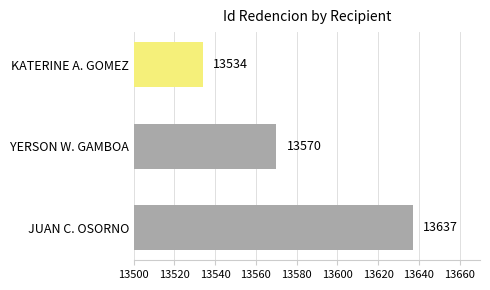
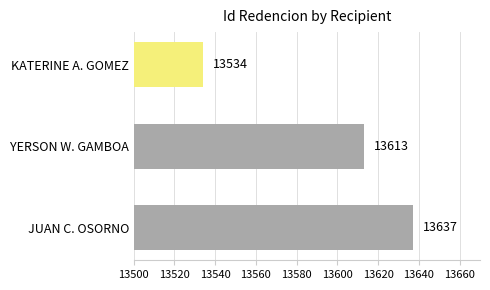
YERSON W. GAMBOA: 13570 -> 13613
